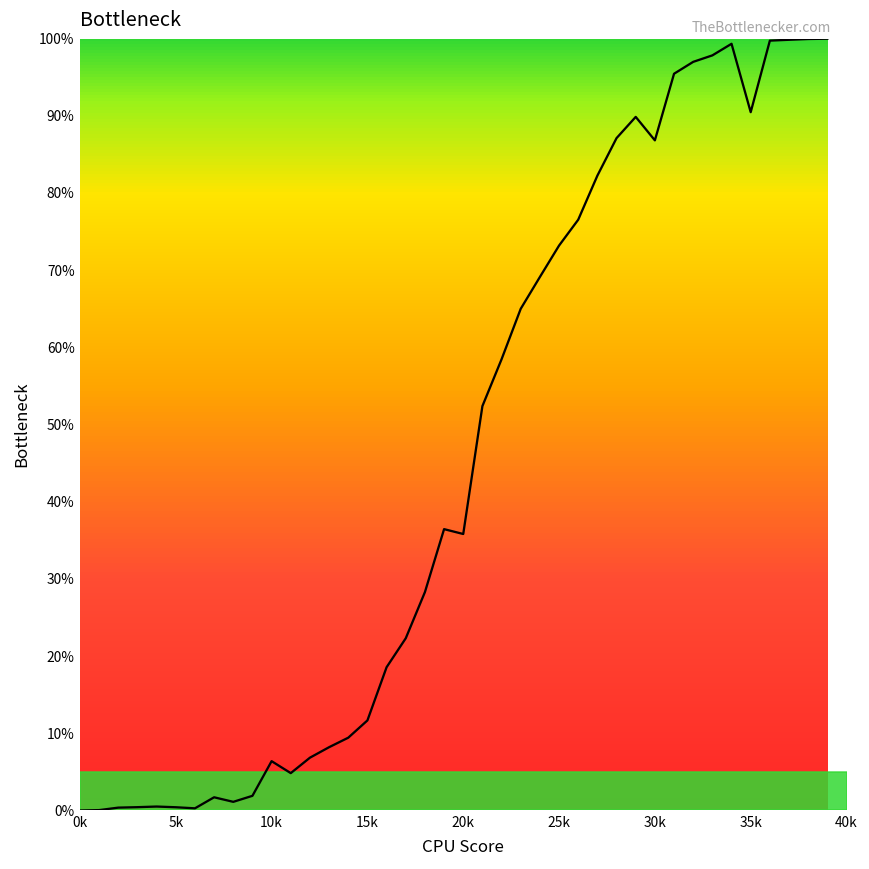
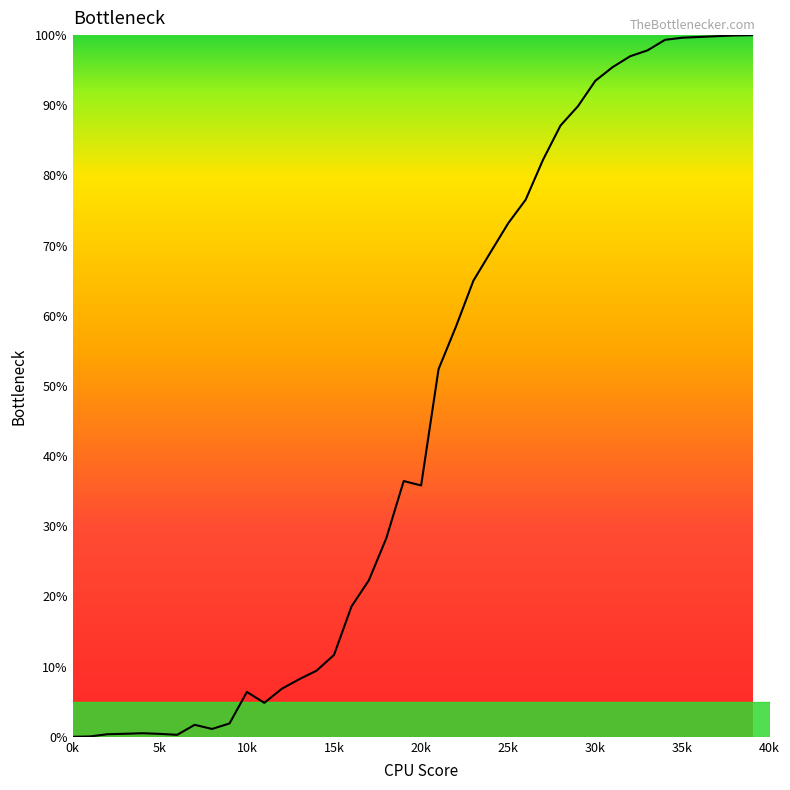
30k: 87% -> 93%
35k: 90% -> 100%
